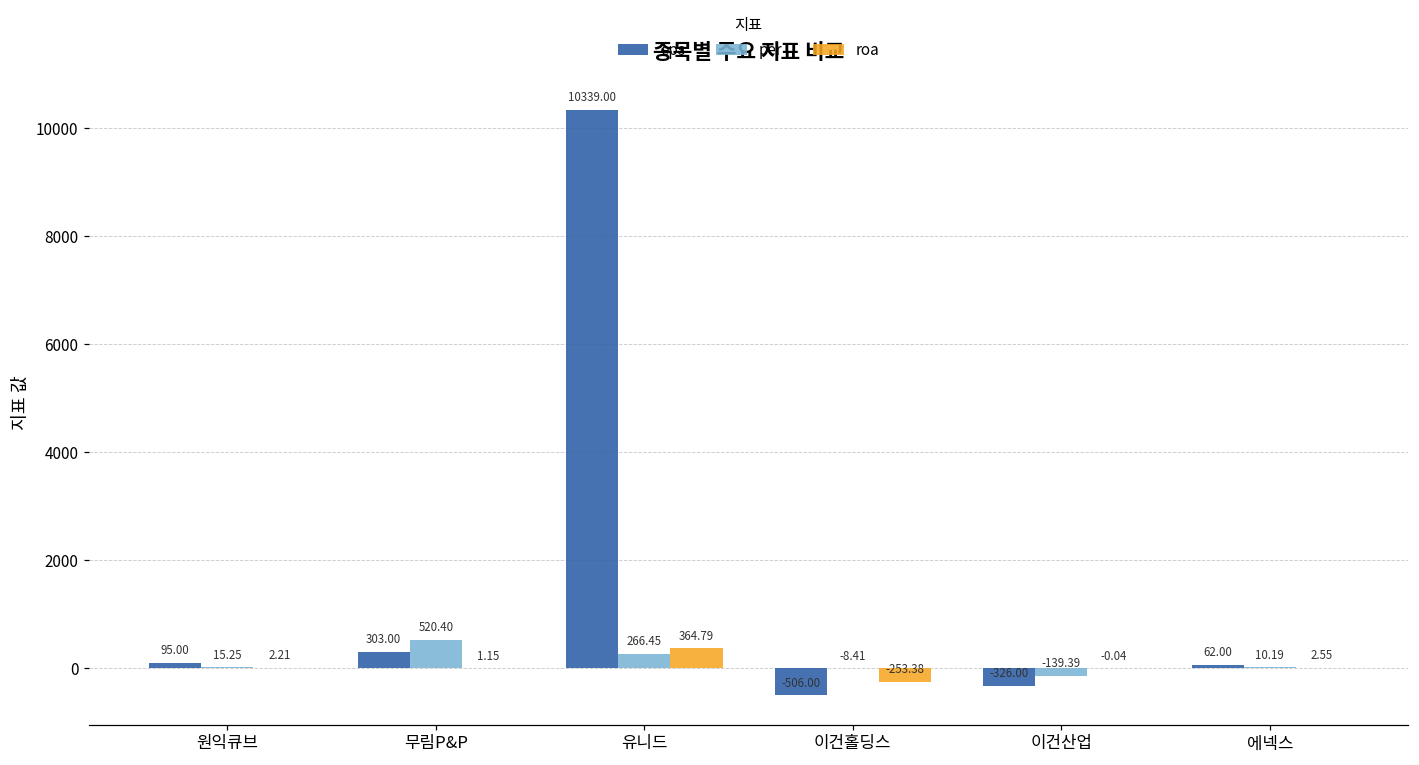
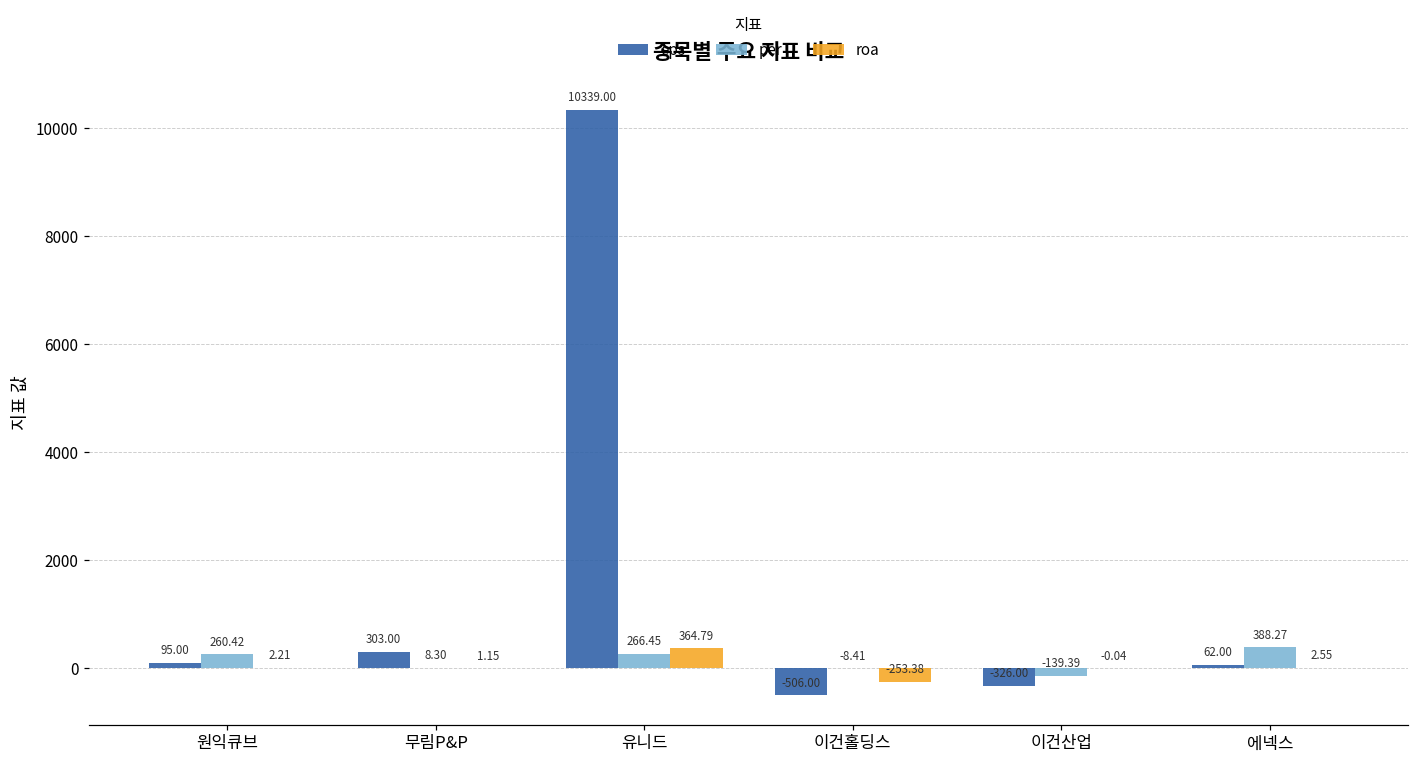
per, 원익큐브: 15.25 -> 260.42
per, 무림P&P: 520.40 -> 8.30
per, 에넥스: 10.19 -> 388.27
